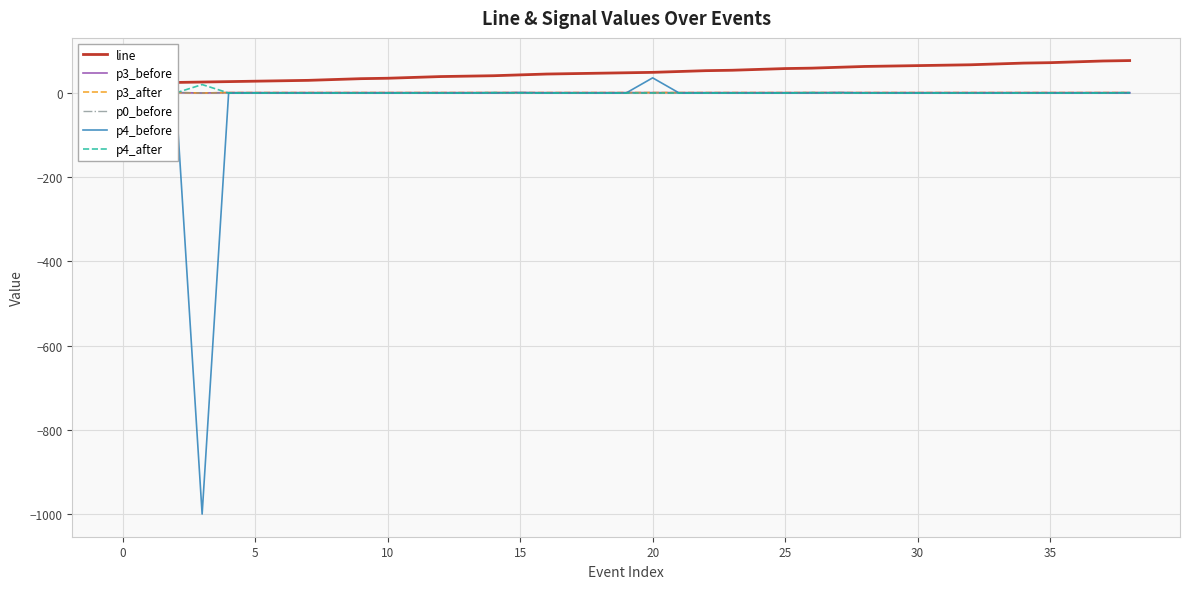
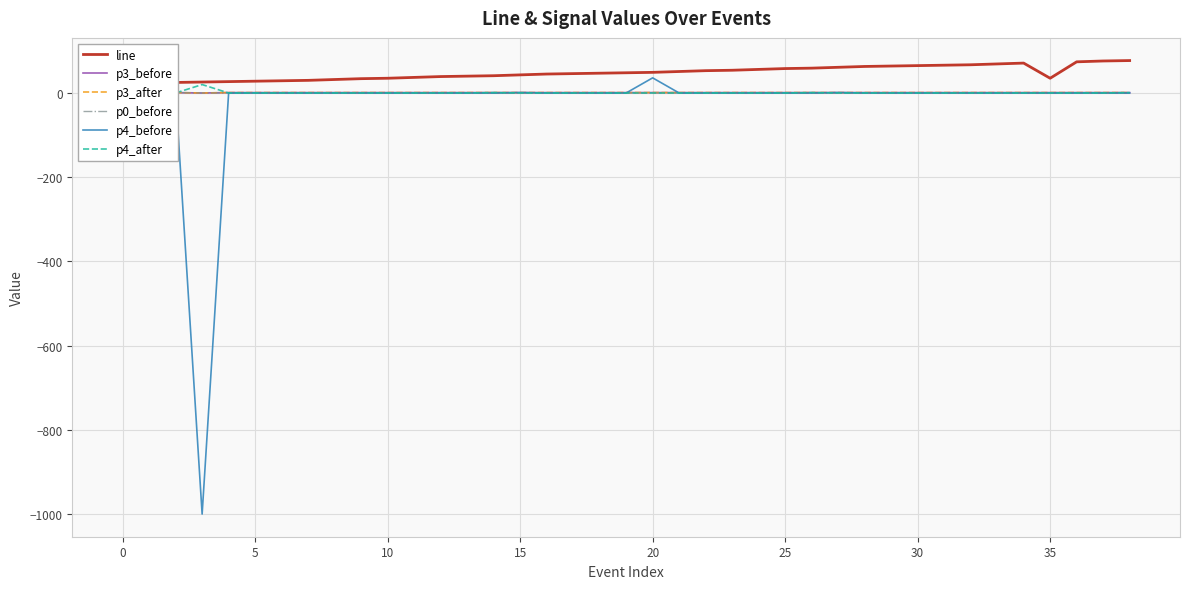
line, 35: 70 -> 40
